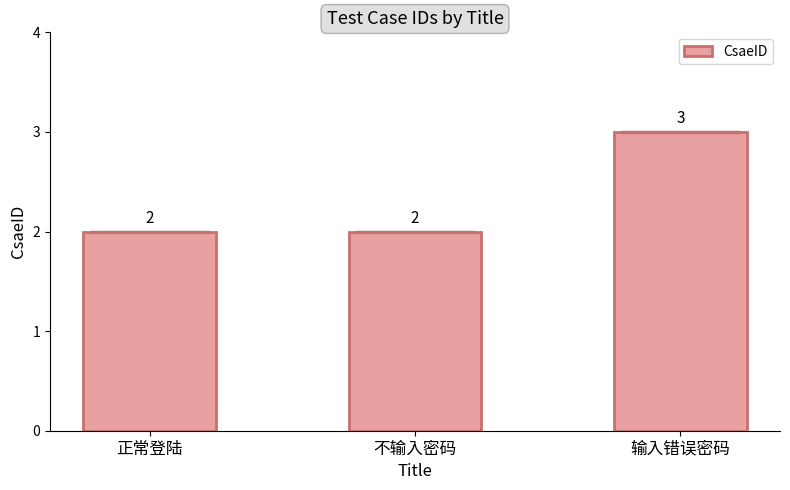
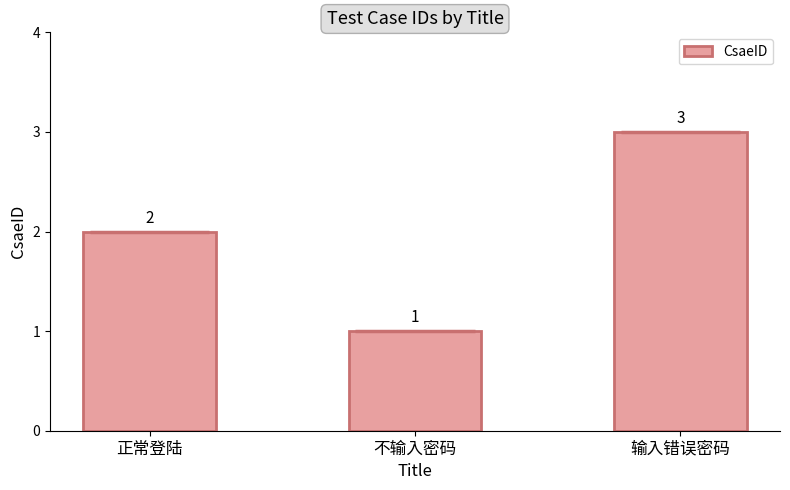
不输入密码: 2 -> 1
